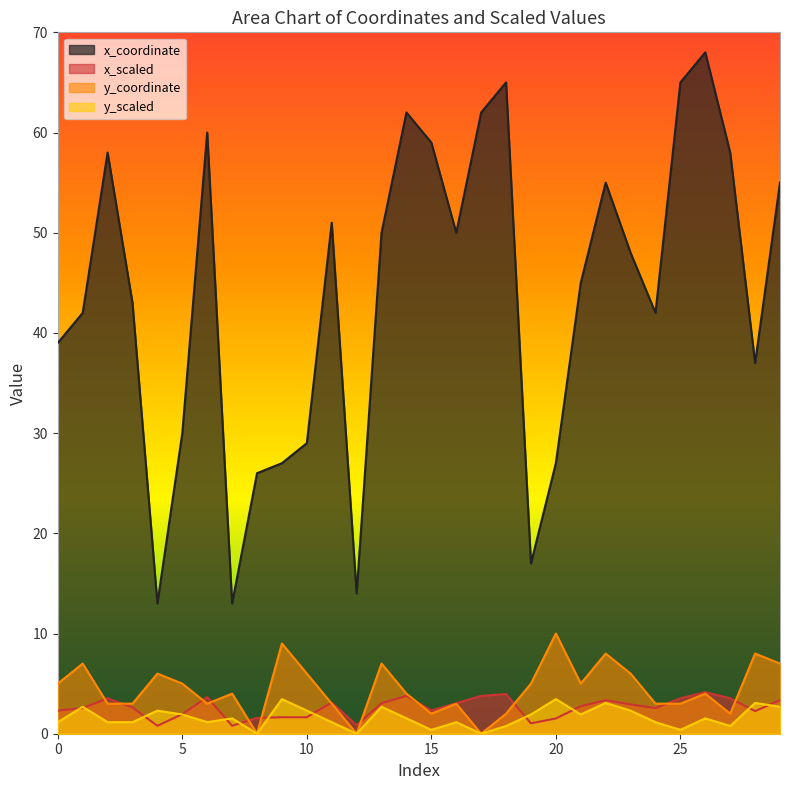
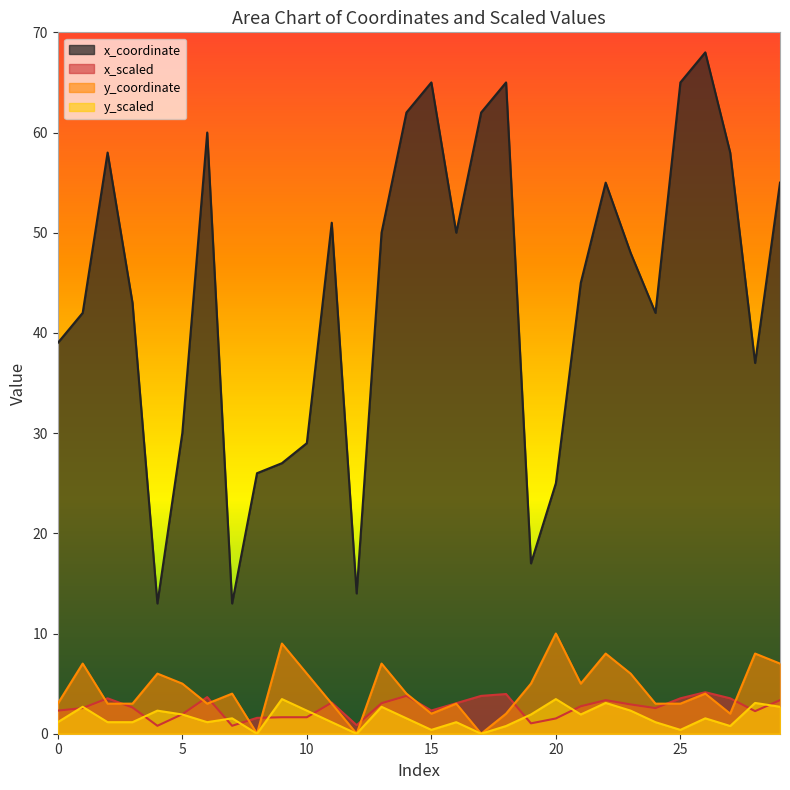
y_coordinate, 0: 5 -> 3
x_coordinate, 15: 59 -> 65
x_coordinate, 20: 27 -> 25
